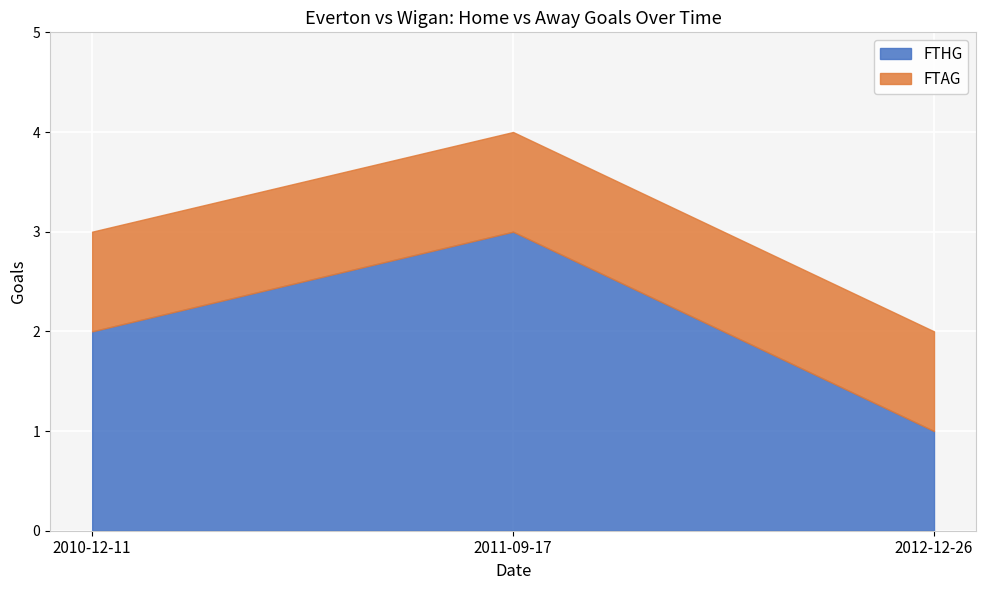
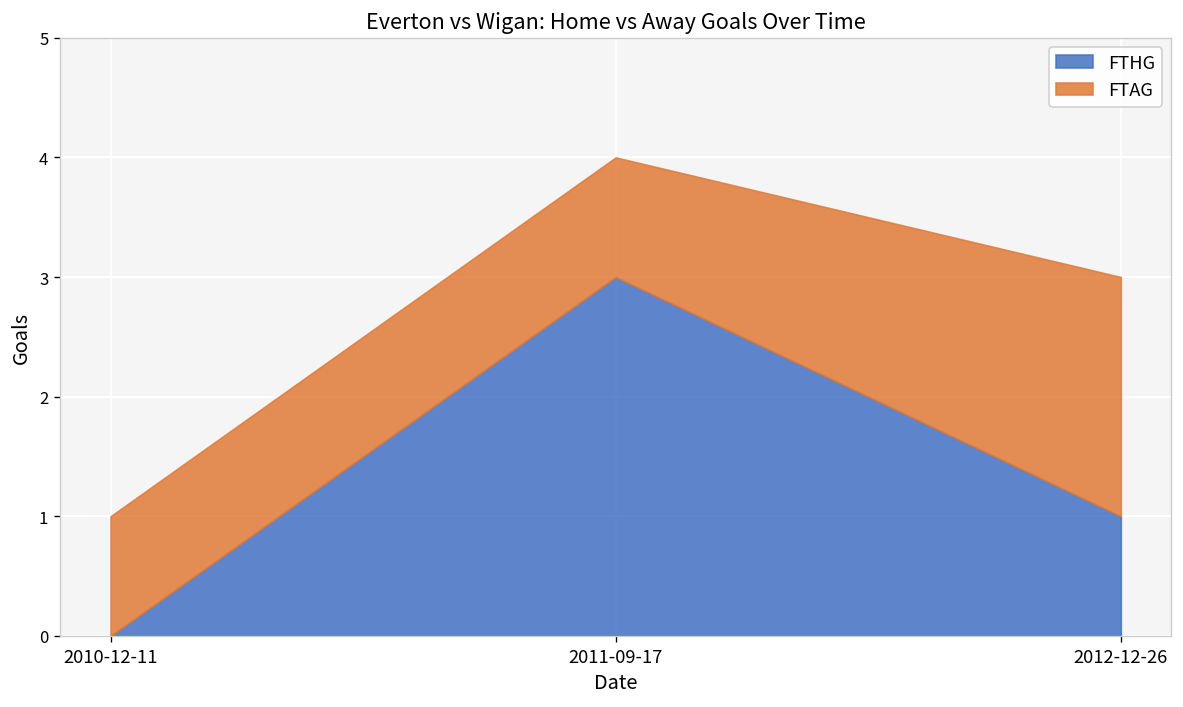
FTHG, 2010-12-11: 2 -> 0
FTAG, 2012-12-26: 1 -> 2
